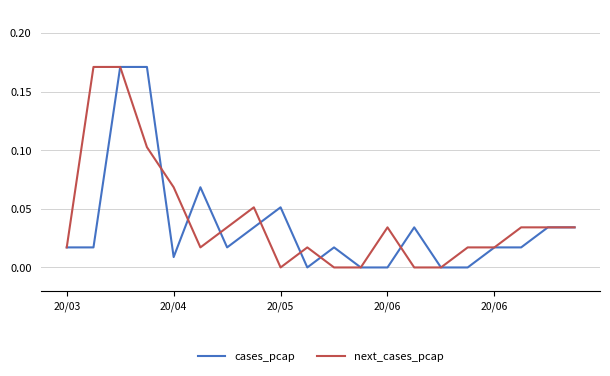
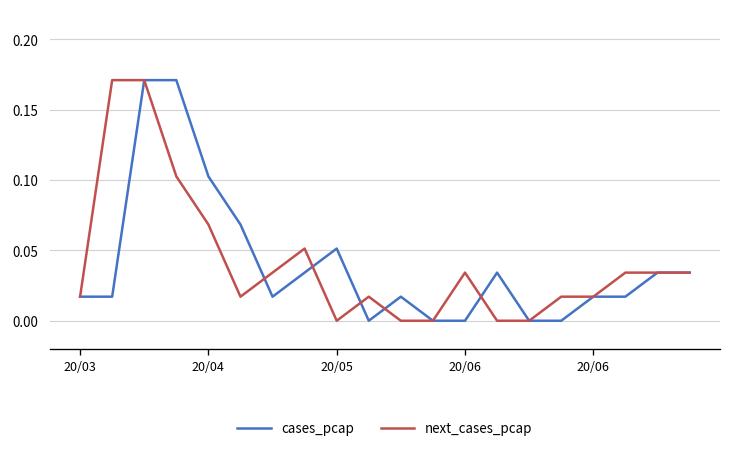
cases_pcap, 20/04: 0.009 -> 0.103
